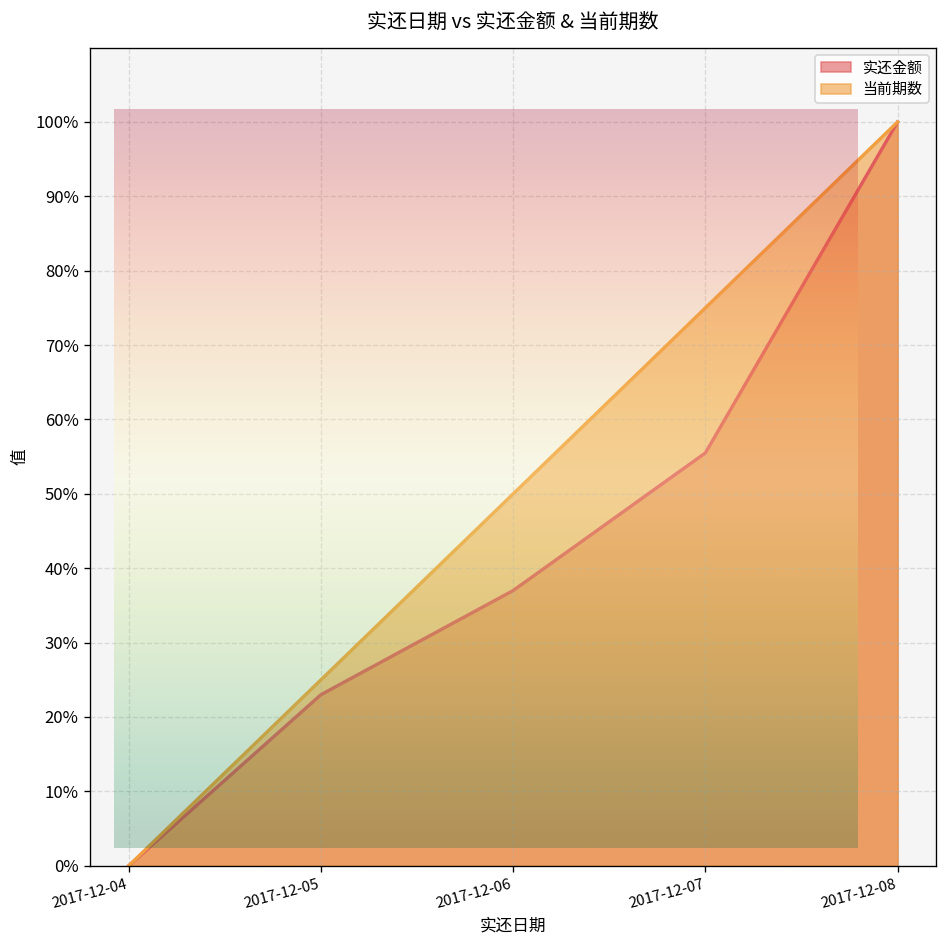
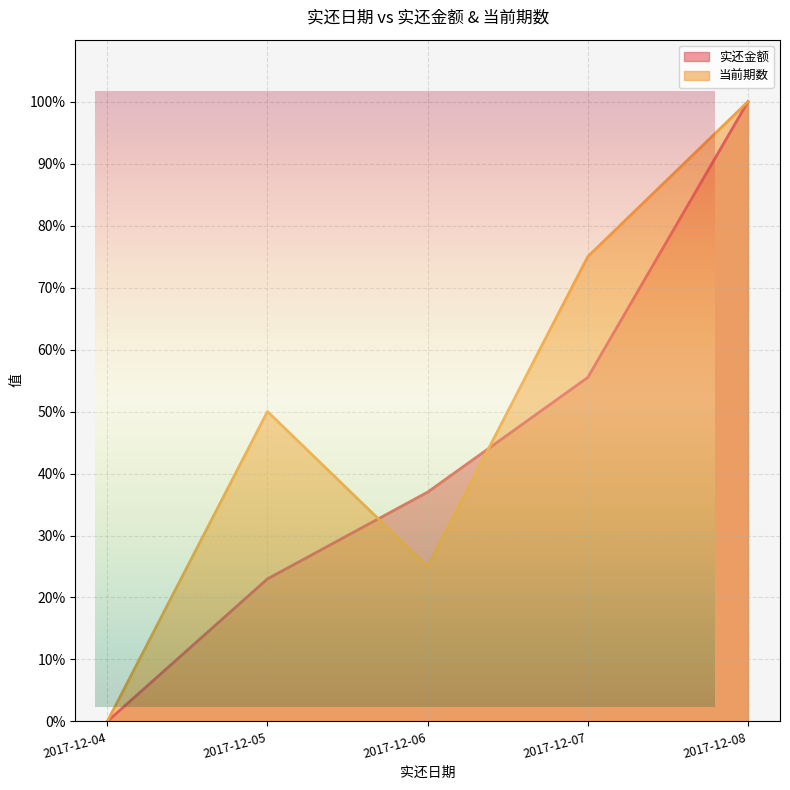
当前期数, 2017-12-05: 25% -> 50%
当前期数, 2017-12-06: 50% -> 25%
